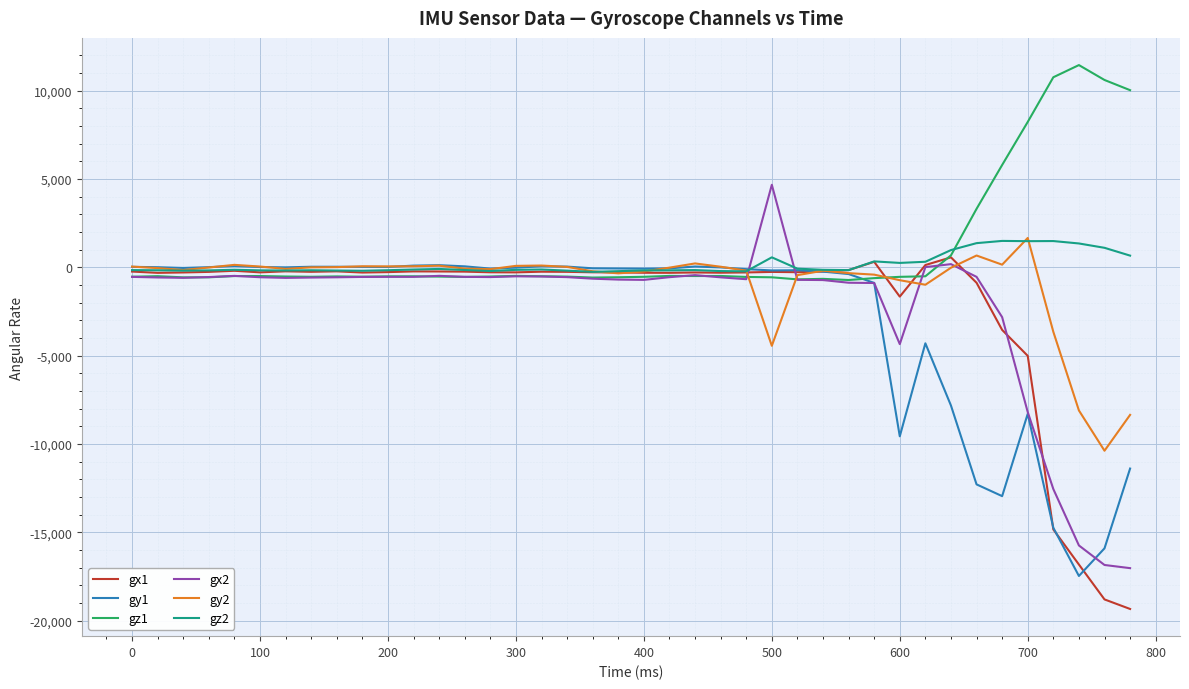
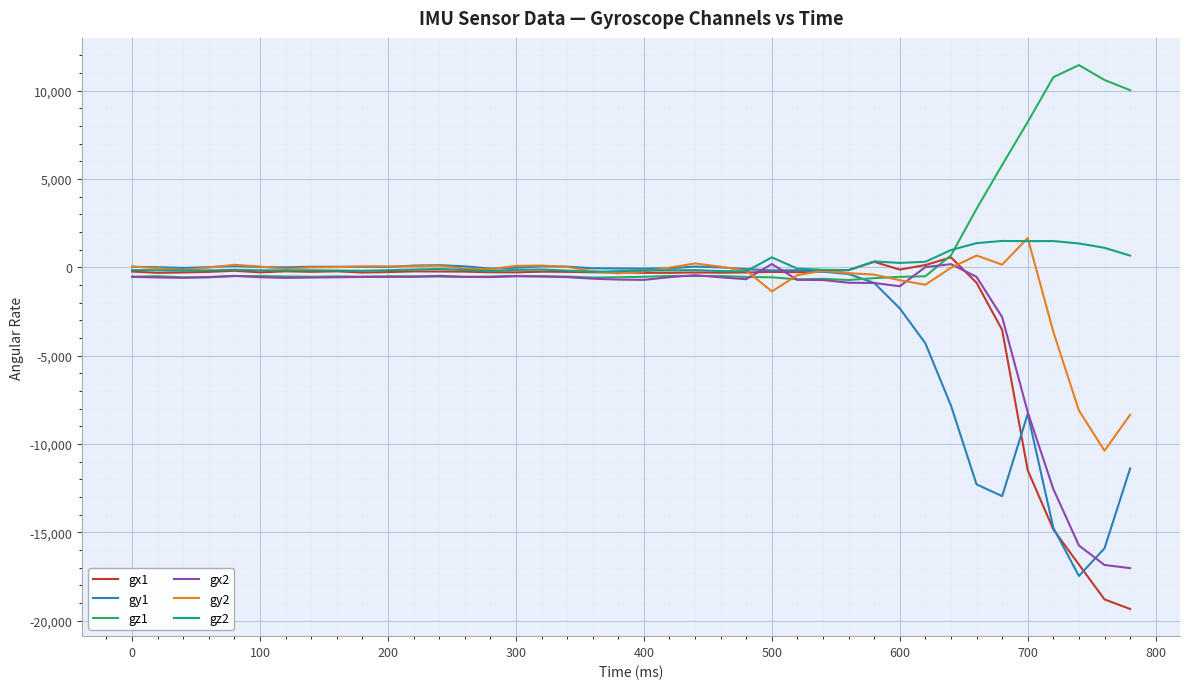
gx2, 500: 4,700 -> 200
gy2, 500: -4,400 -> -1,400
gx1, 600: -1,700 -> -100
gy1, 600: -9,600 -> -2,300
gx2, 600: -4,400 -> -1,100
gx1, 700: -5,000 -> -11,500
